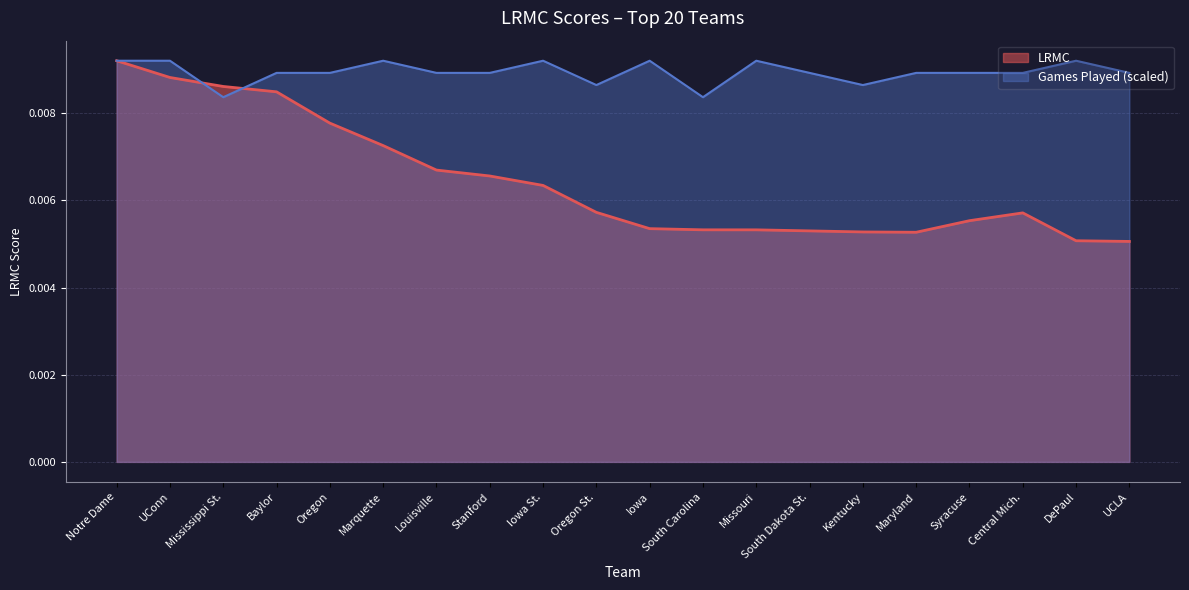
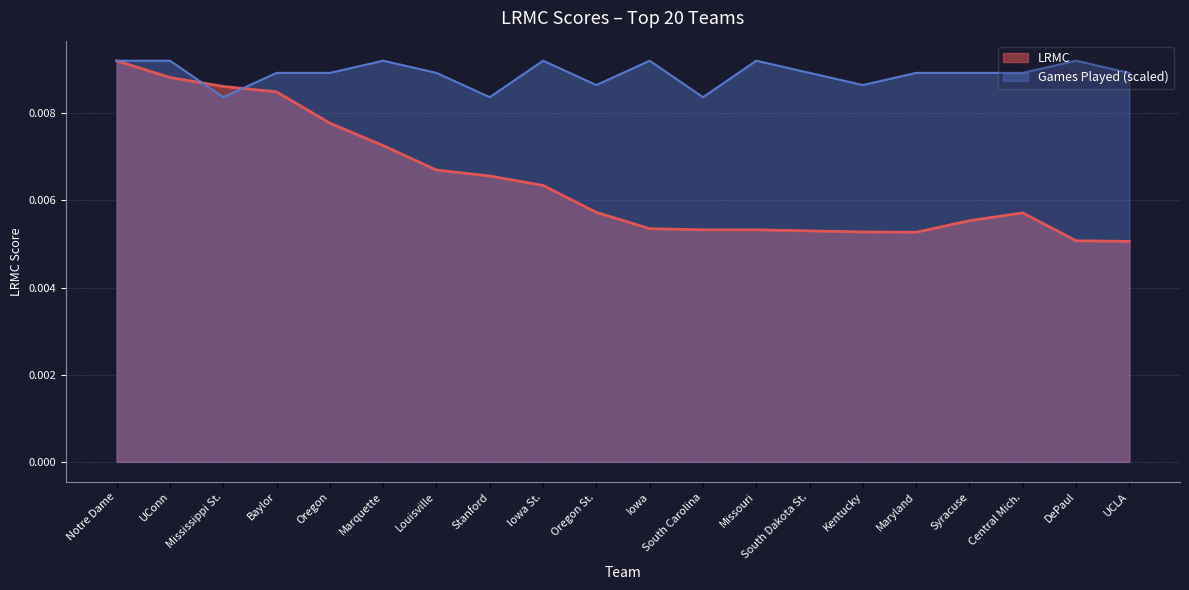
Games Played (scaled), Stanford: 0.0089 -> 0.0084
